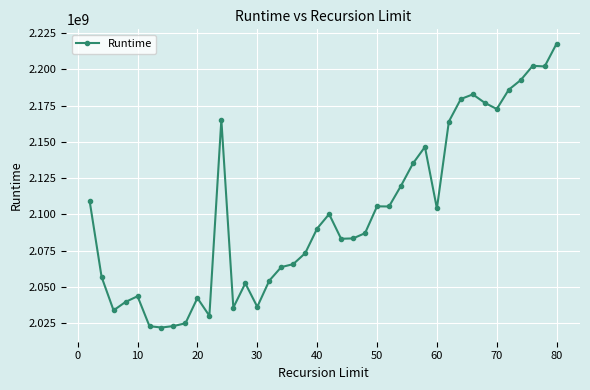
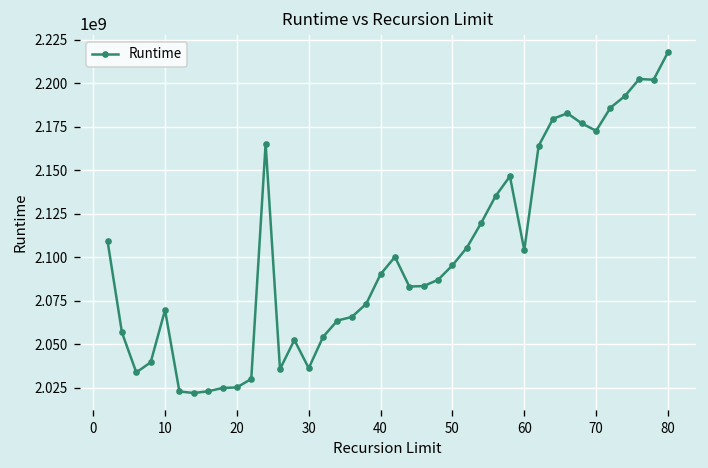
10: 2043000000 -> 2070000000
20: 2042000000 -> 2025000000
50: 2106000000 -> 2095000000
